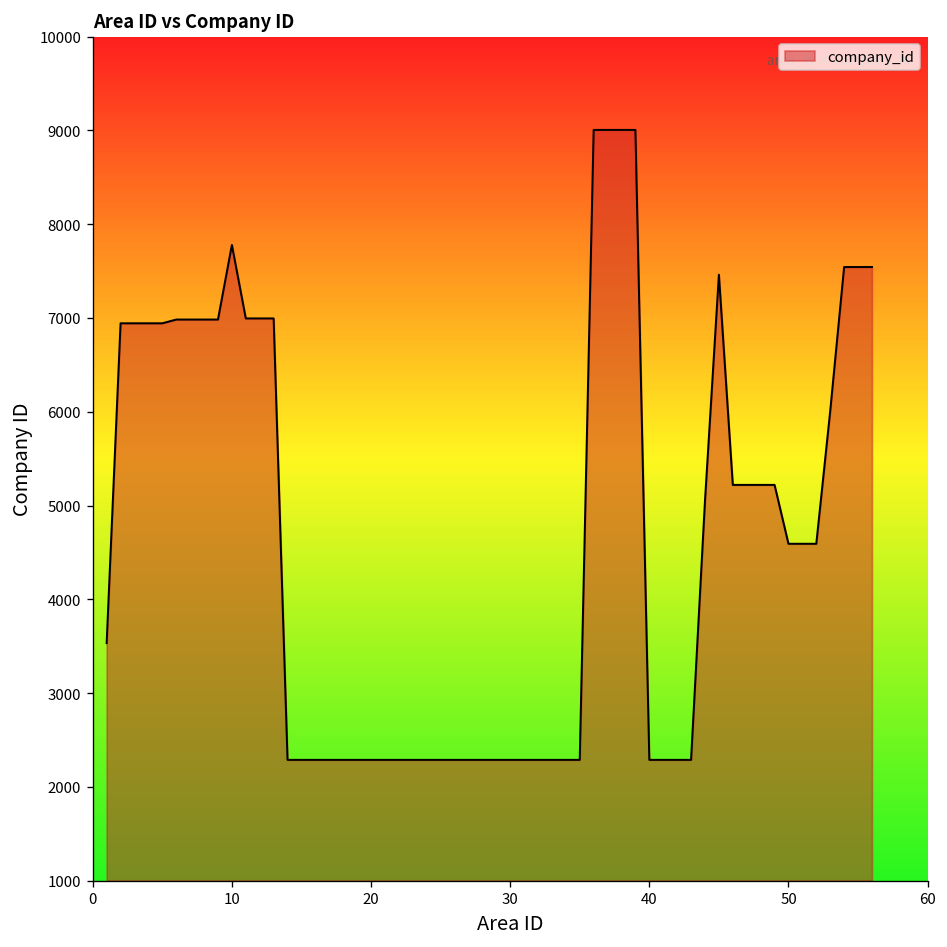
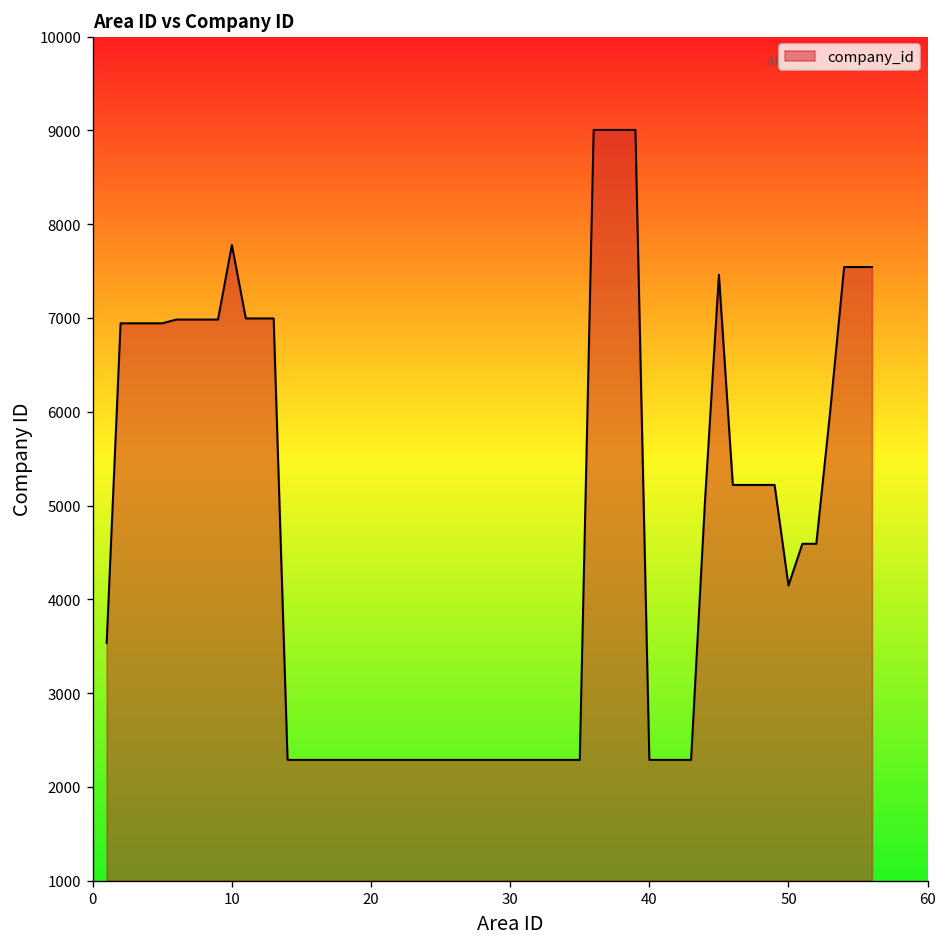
50: 4600 -> 4100
